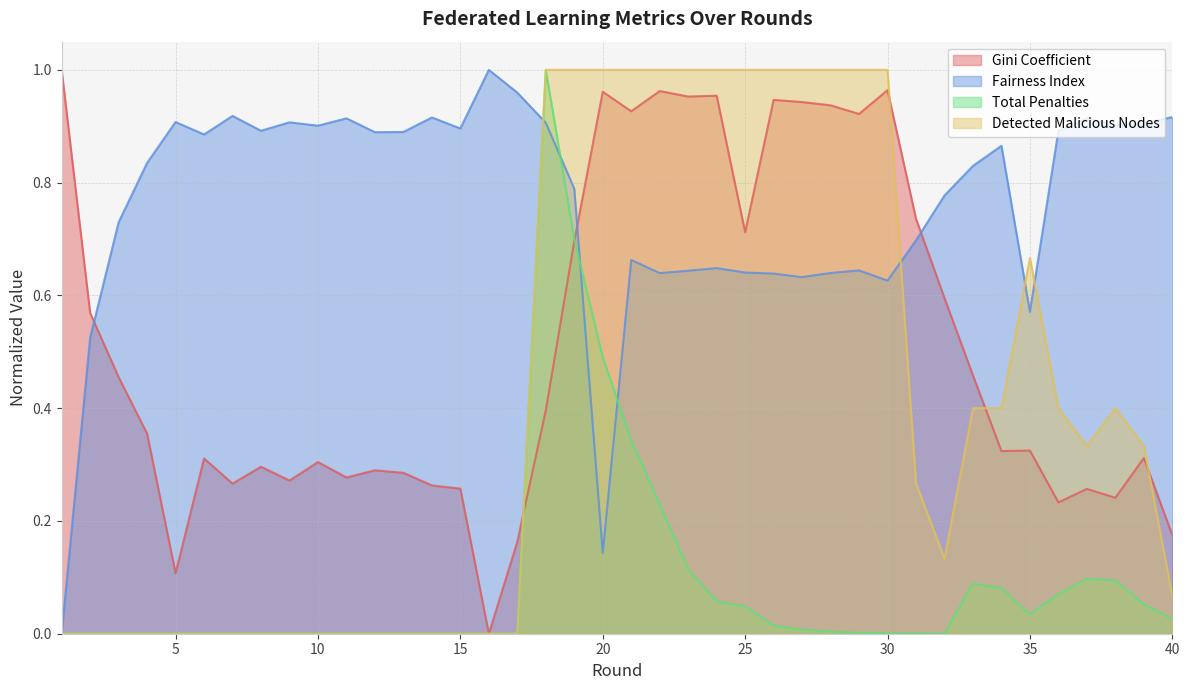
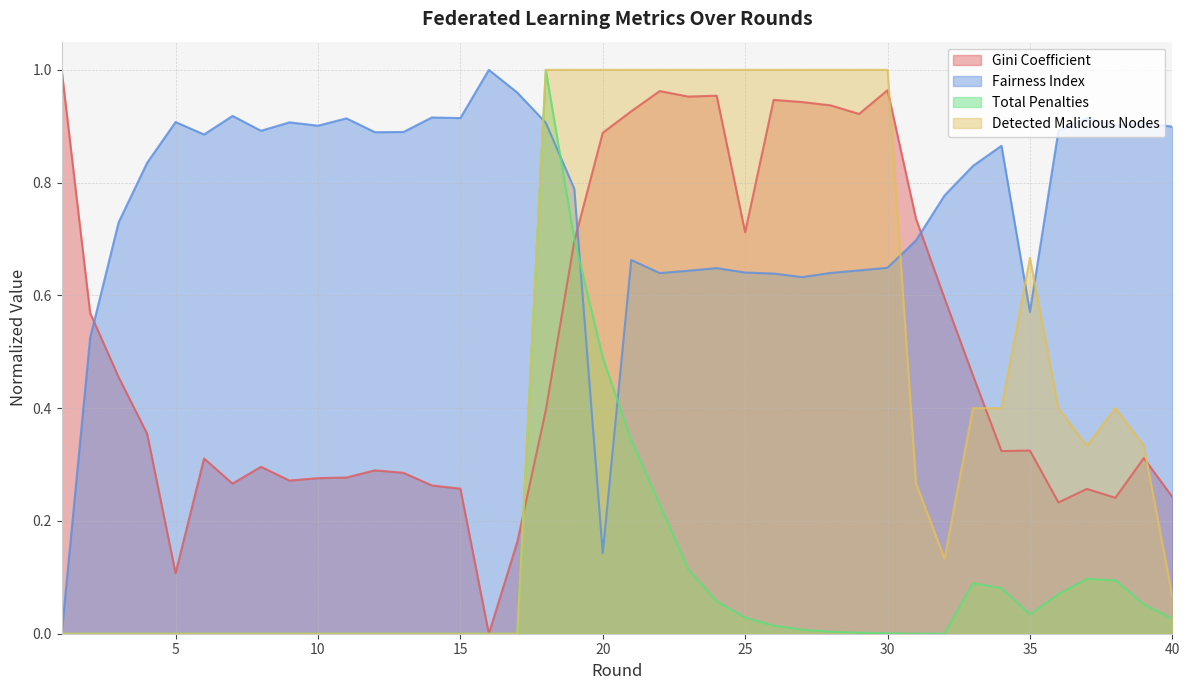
Gini Coefficient, 10: 0.30 -> 0.28
Fairness Index, 15: 0.90 -> 0.91
Gini Coefficient, 20: 0.96 -> 0.89
Total Penalties, 25: 0.05 -> 0.03
Fairness Index, 30: 0.63 -> 0.65
Gini Coefficient, 40: 0.17 -> 0.24
Fairness Index, 40: 0.92 -> 0.90
